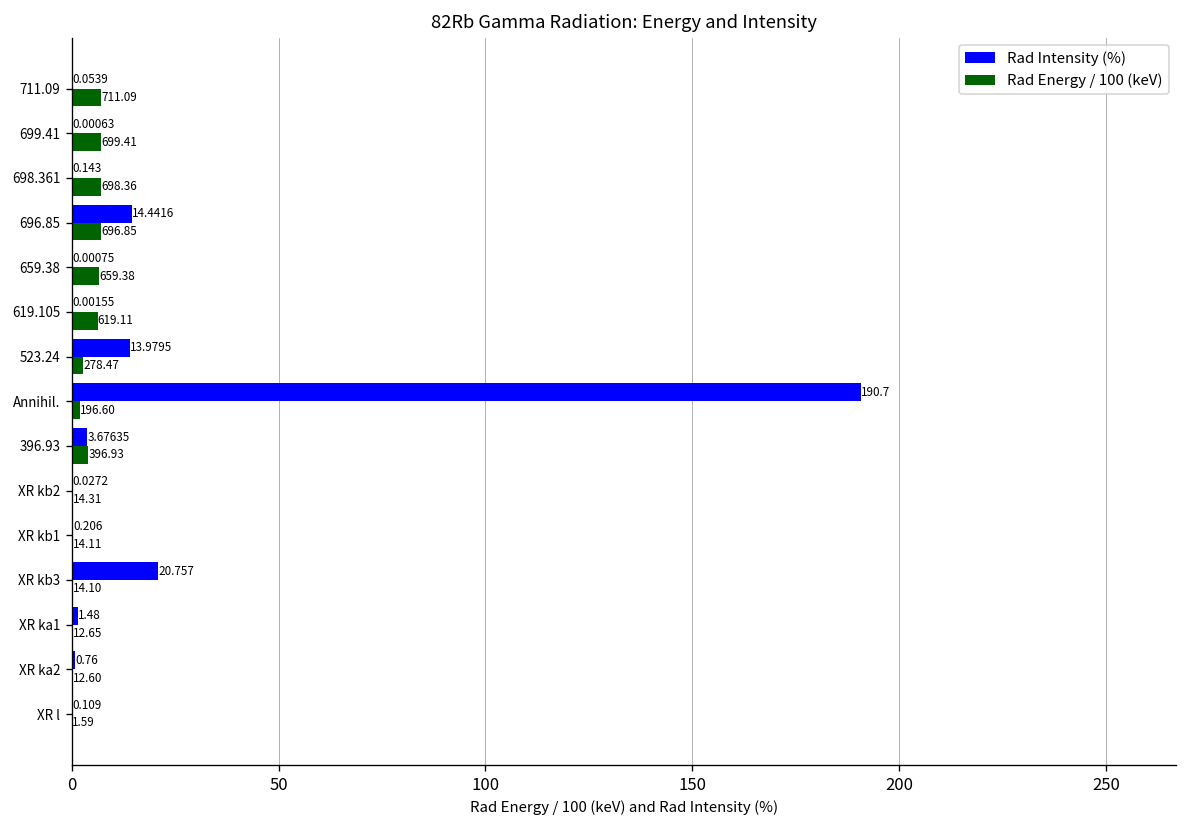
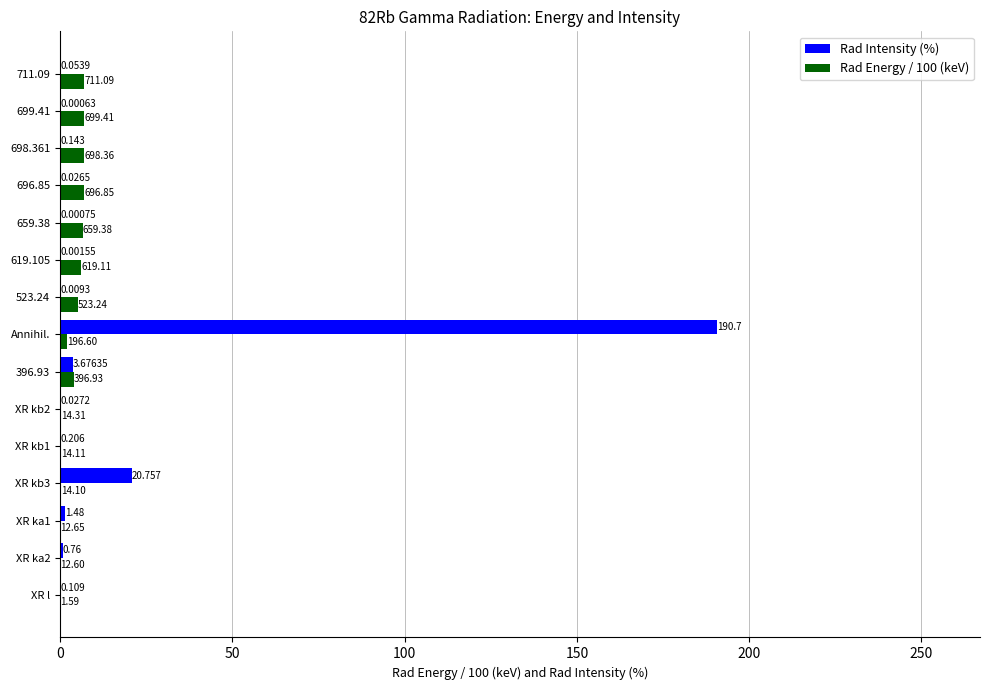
Rad Intensity (%), 696.85: 14.4416 -> 0.0265
Rad Intensity (%), 523.24: 13.9795 -> 0.0093
Rad Energy / 100 (keV), 523.24: 278.47 -> 523.24
